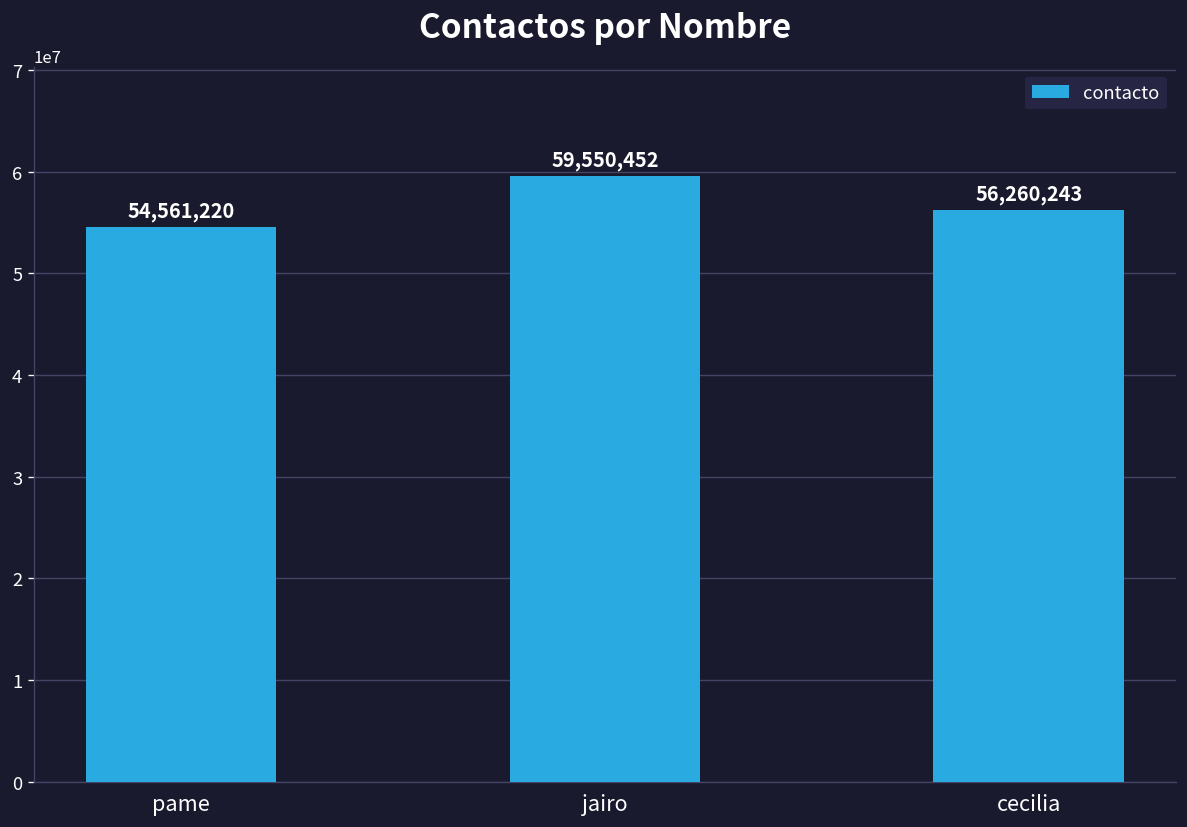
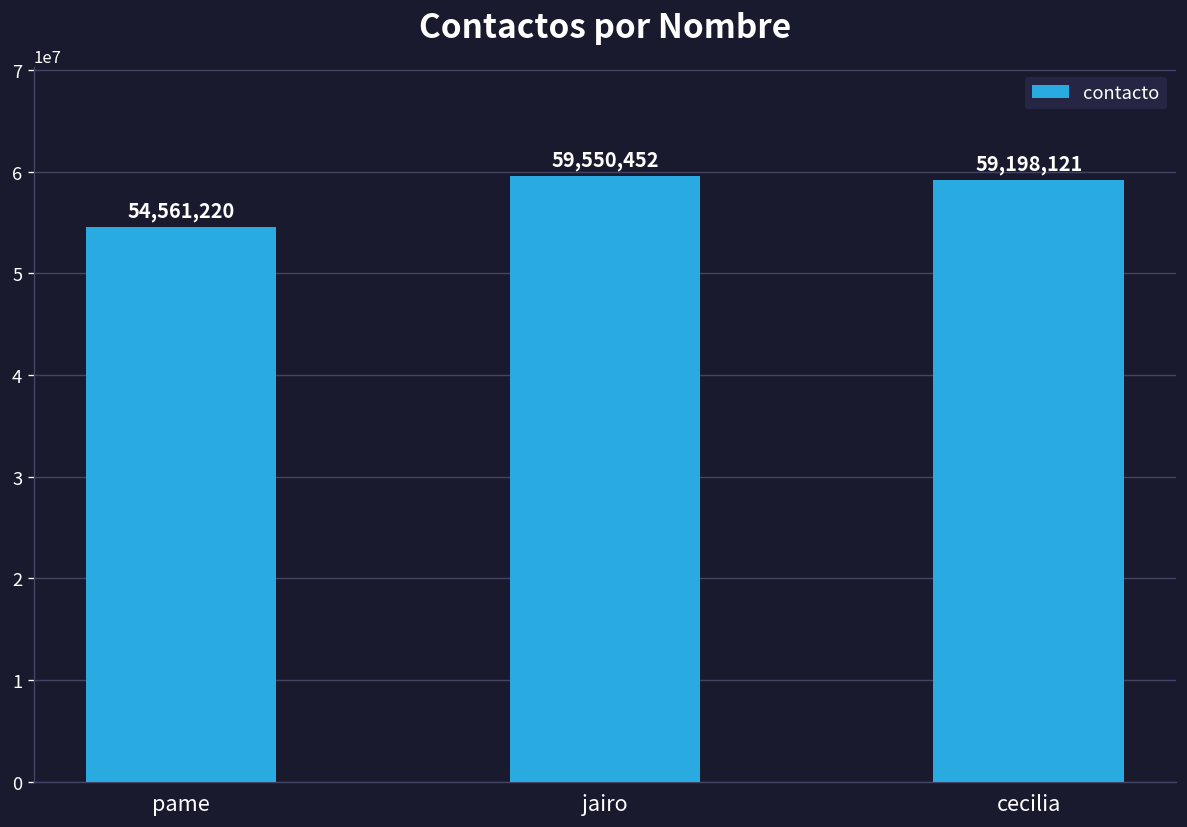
cecilia: 56,260,243 -> 59,198,121
